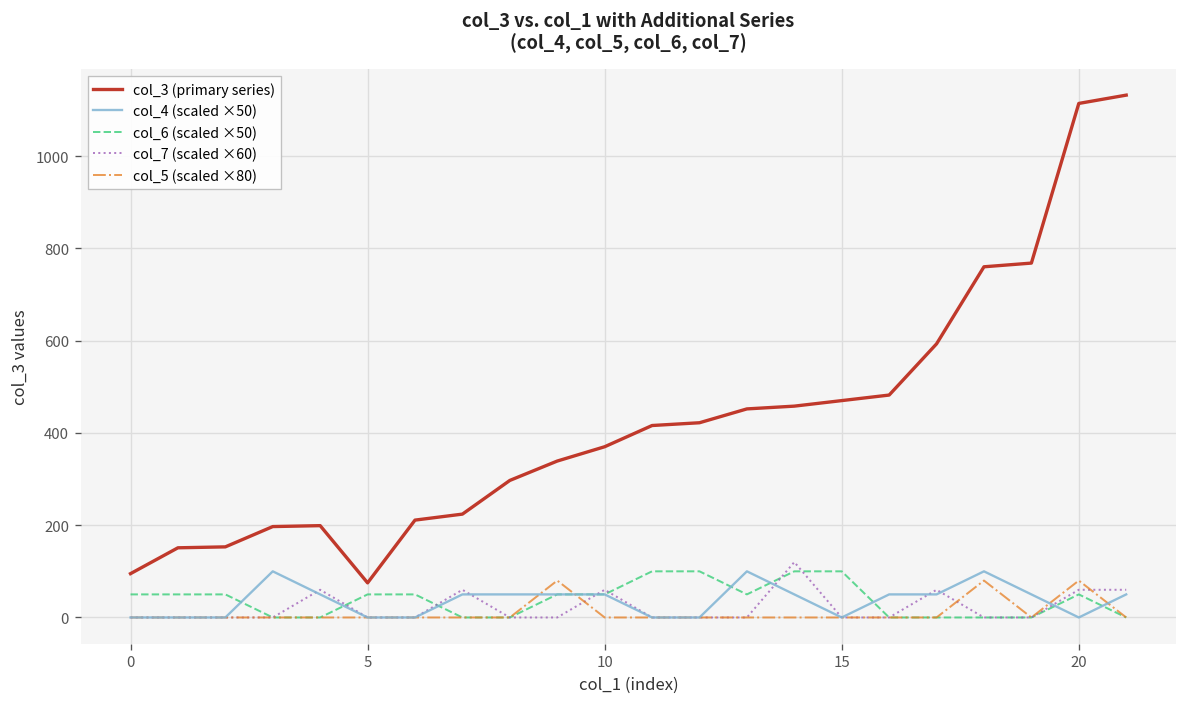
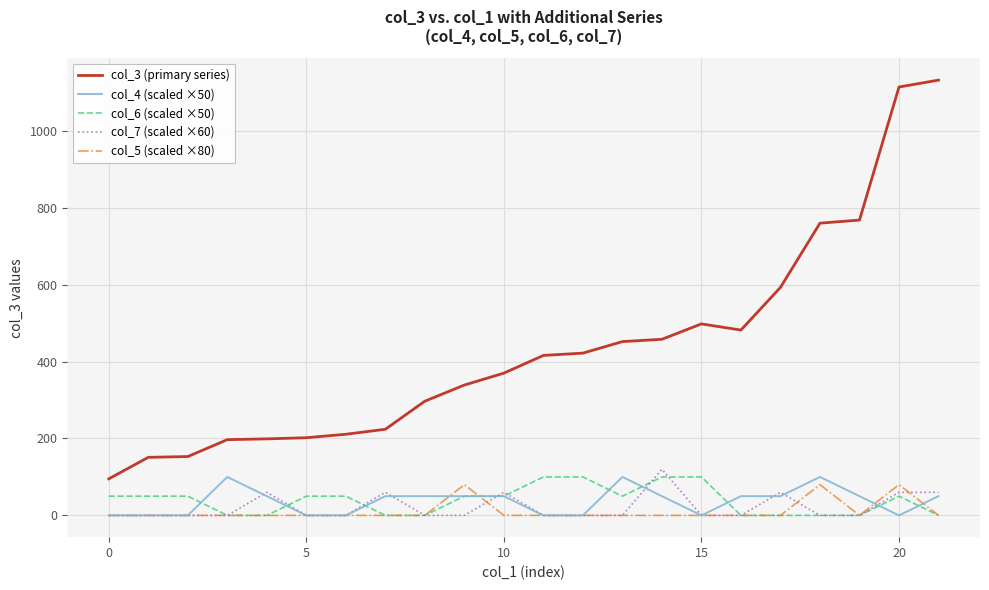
col_3 (primary series), 5: 80 -> 200
col_3 (primary series), 15: 470 -> 500
